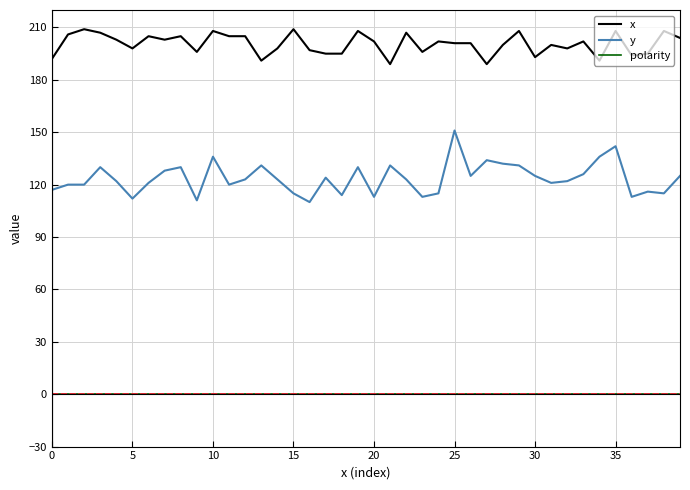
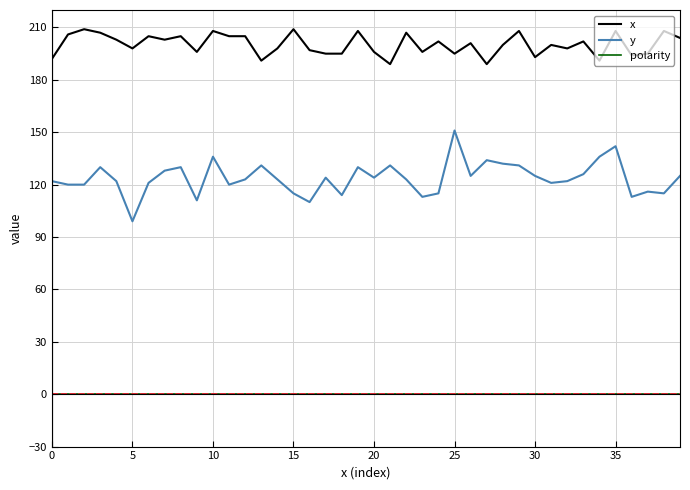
y, 0: 117 -> 122
y, 5: 112 -> 99
x, 20: 202 -> 196
y, 20: 113 -> 124
x, 25: 201 -> 195
